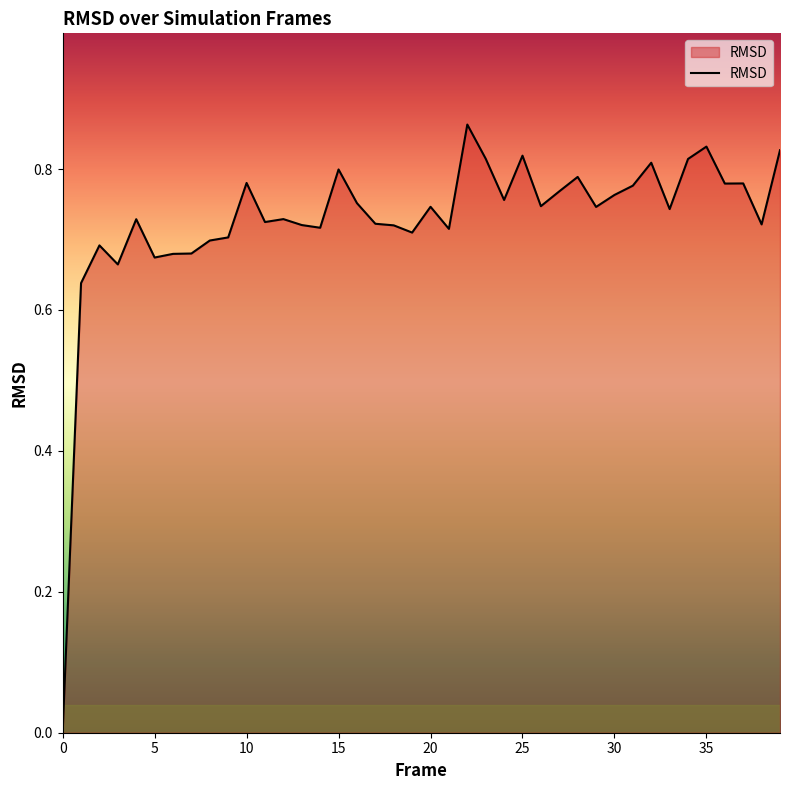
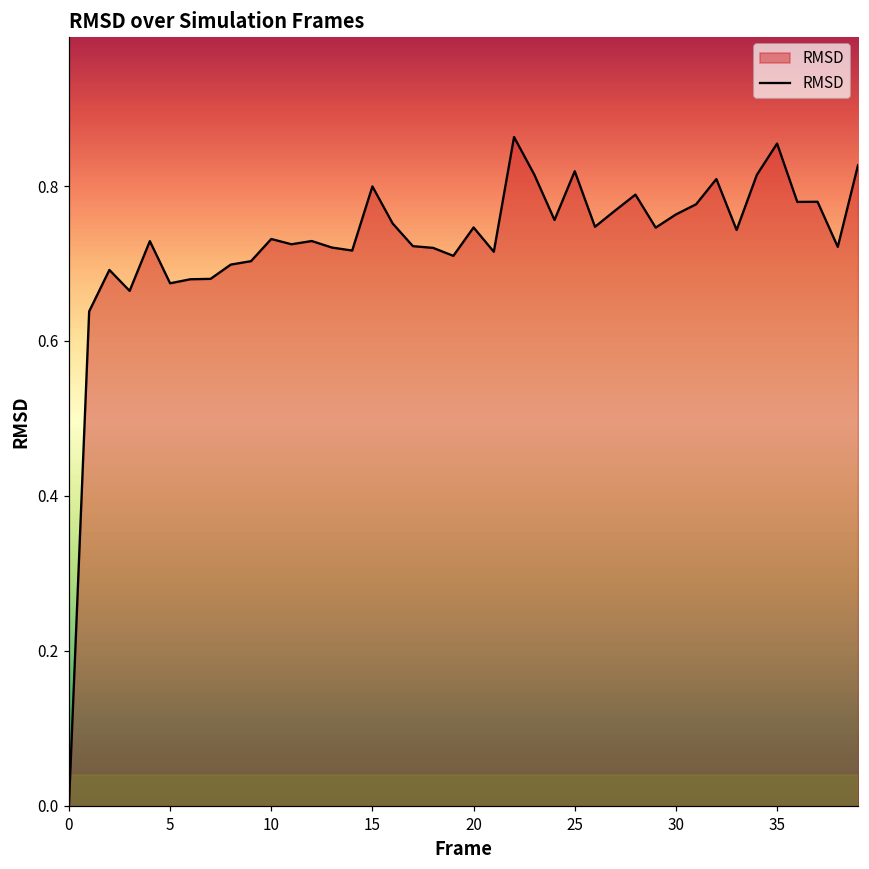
10: 0.78 -> 0.73
35: 0.83 -> 0.85
